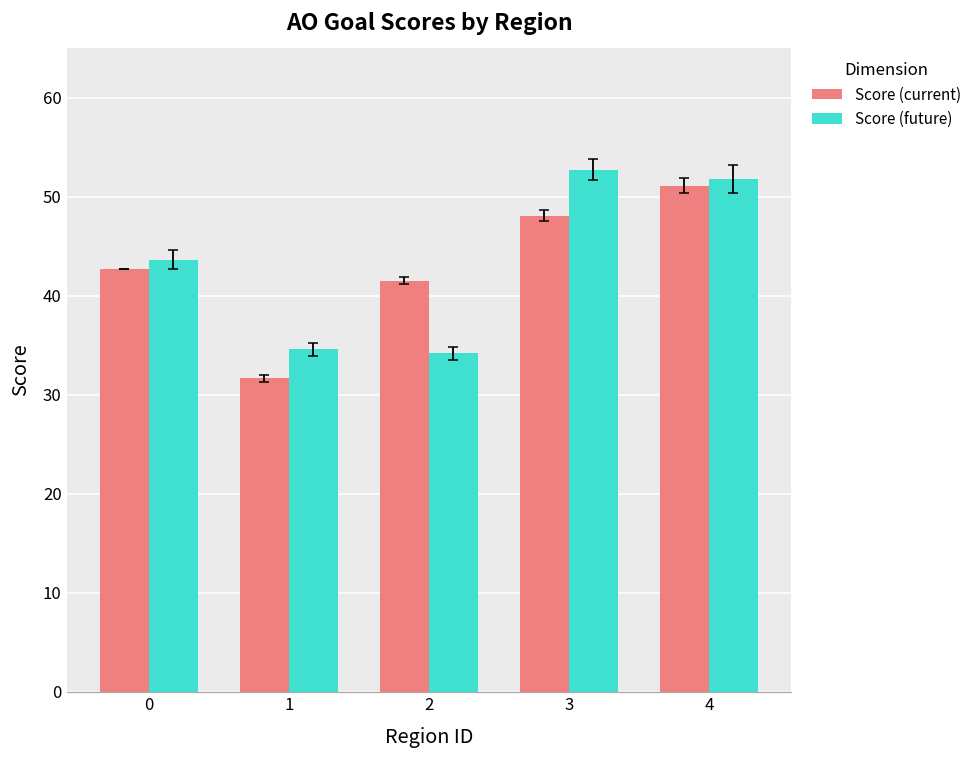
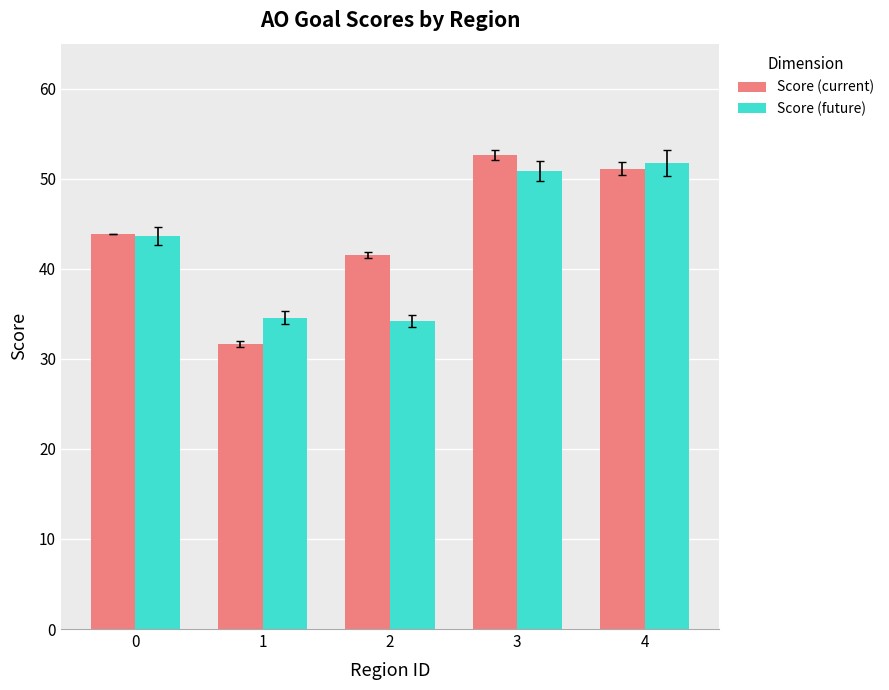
Score (current), 0: 43 -> 44
Score (current), 3: 48 -> 53
Score (future), 3: 53 -> 51
